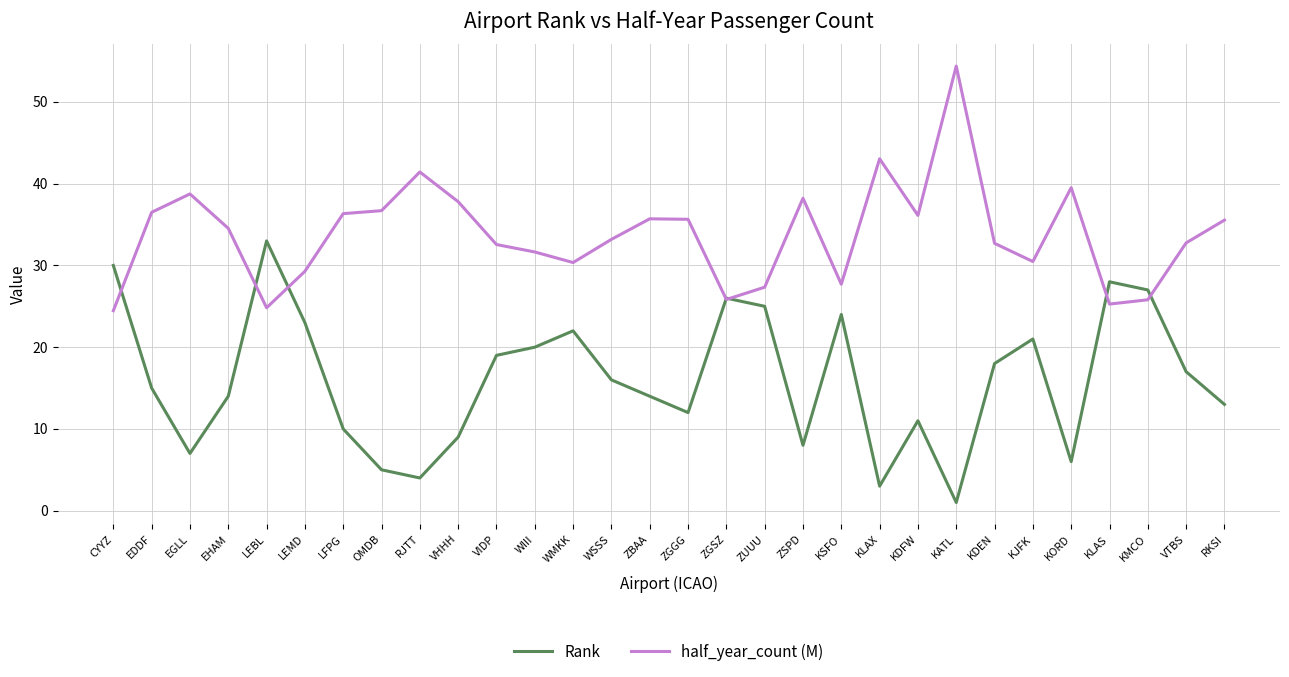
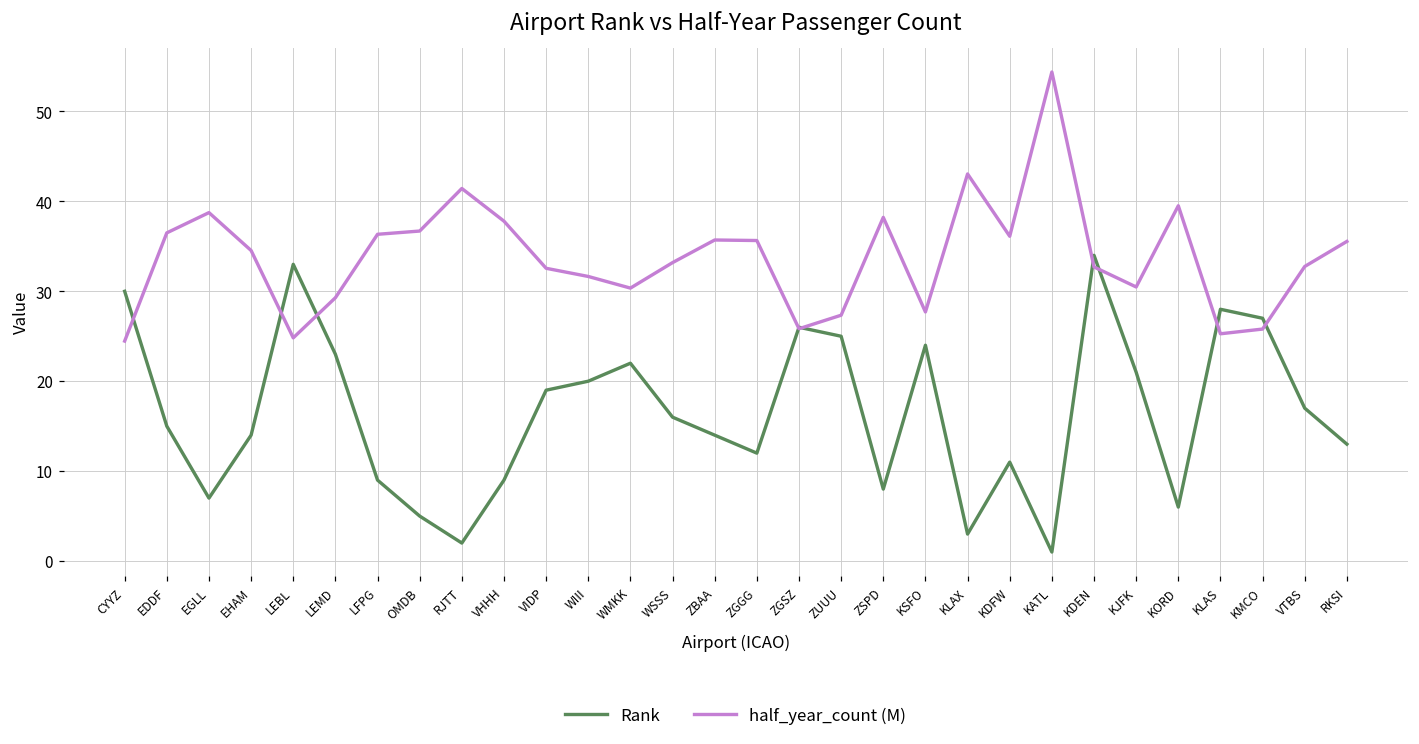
Rank, LFPG: 10 -> 9
Rank, RJTT: 4 -> 2
Rank, KDEN: 18 -> 34
